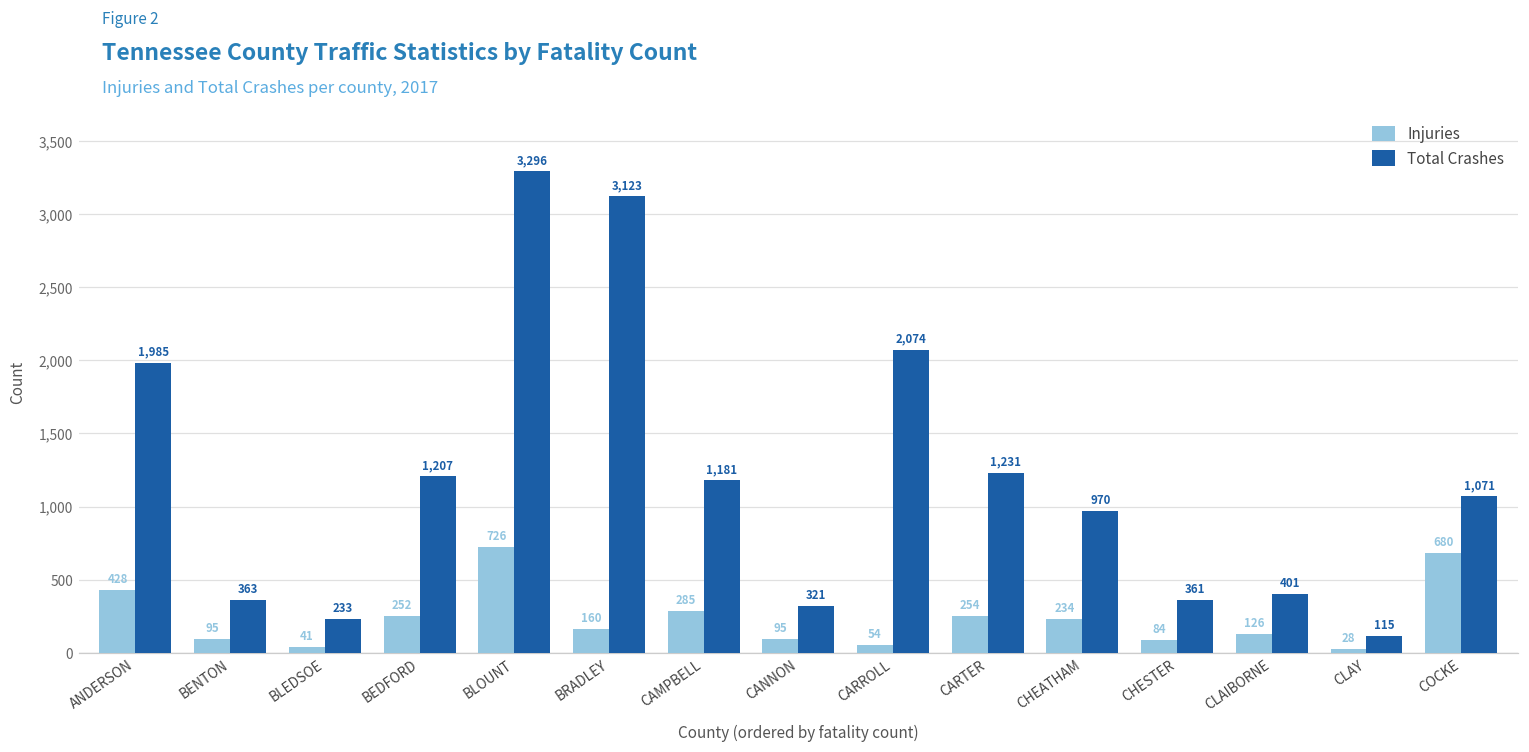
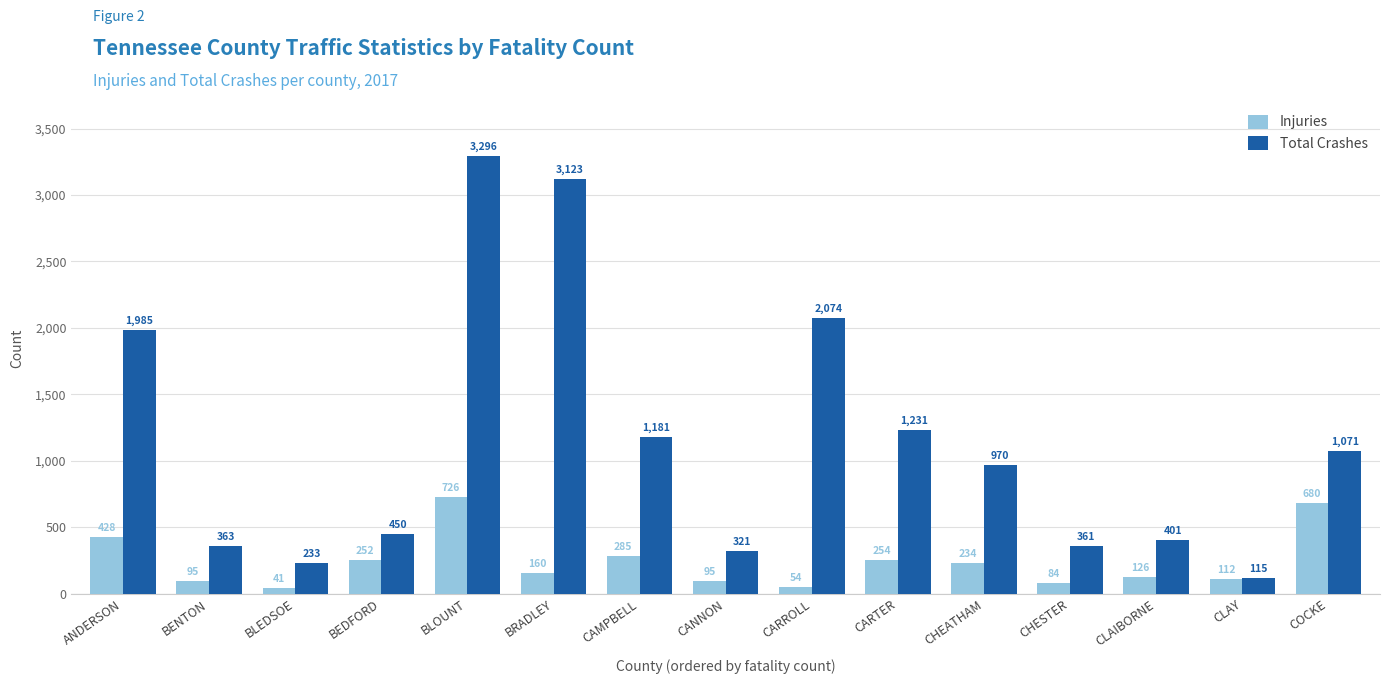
Total Crashes, BEDFORD: 1,207 -> 450
Injuries, CLAY: 28 -> 112
